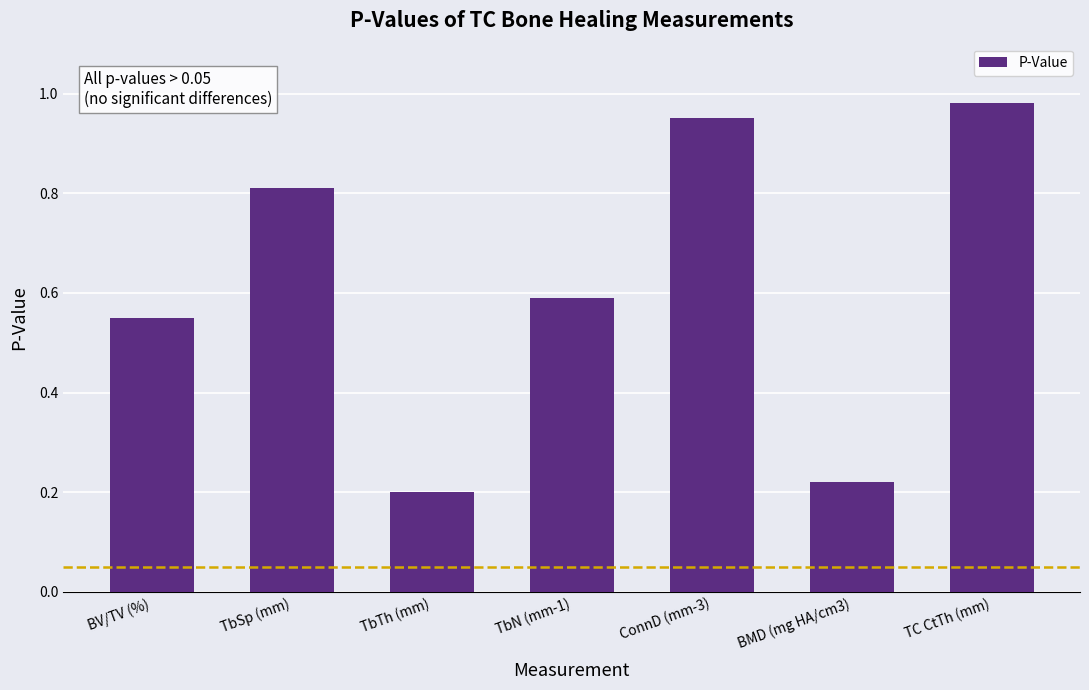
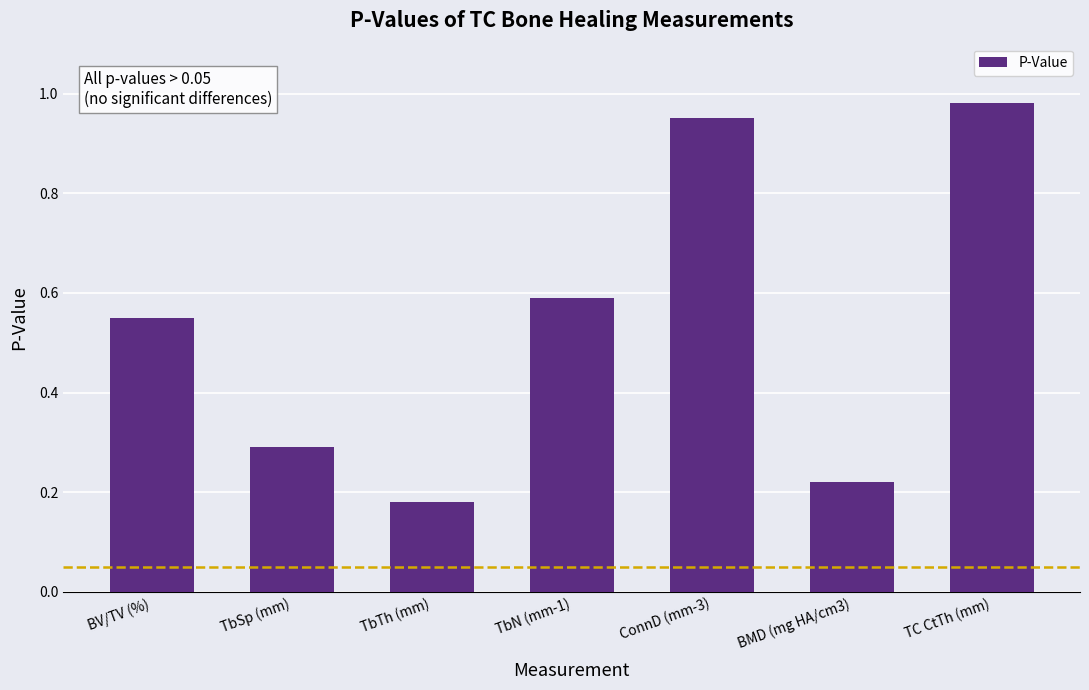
TbSp (mm): 0.81 -> 0.29
TbTh (mm): 0.20 -> 0.18
